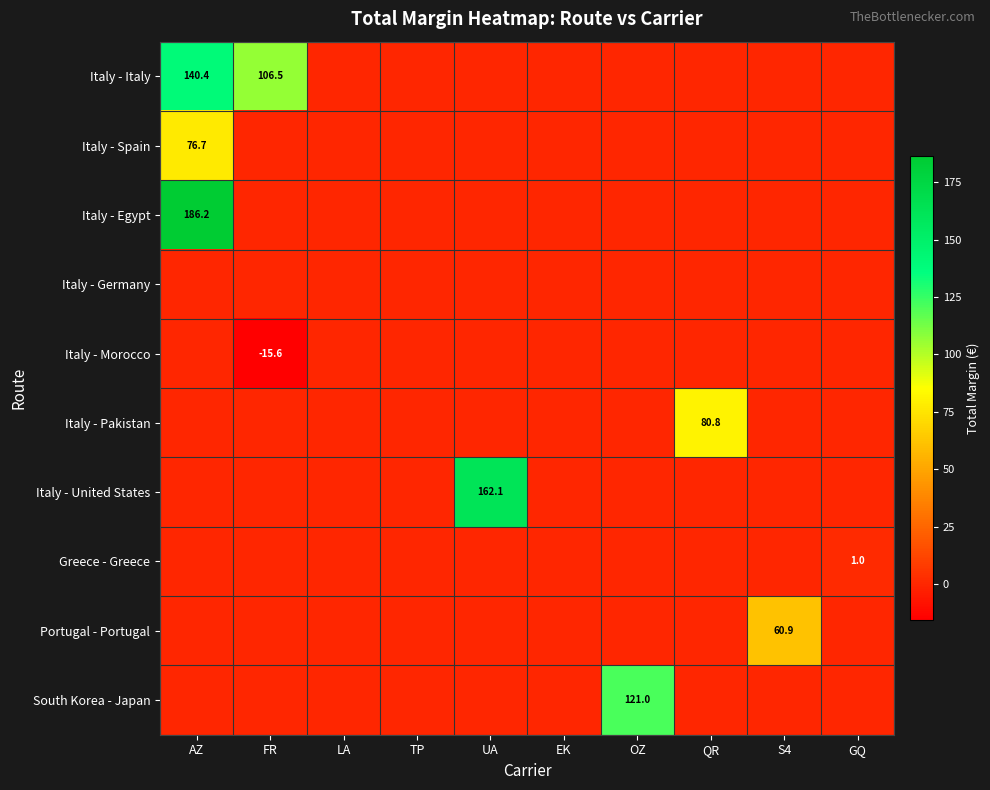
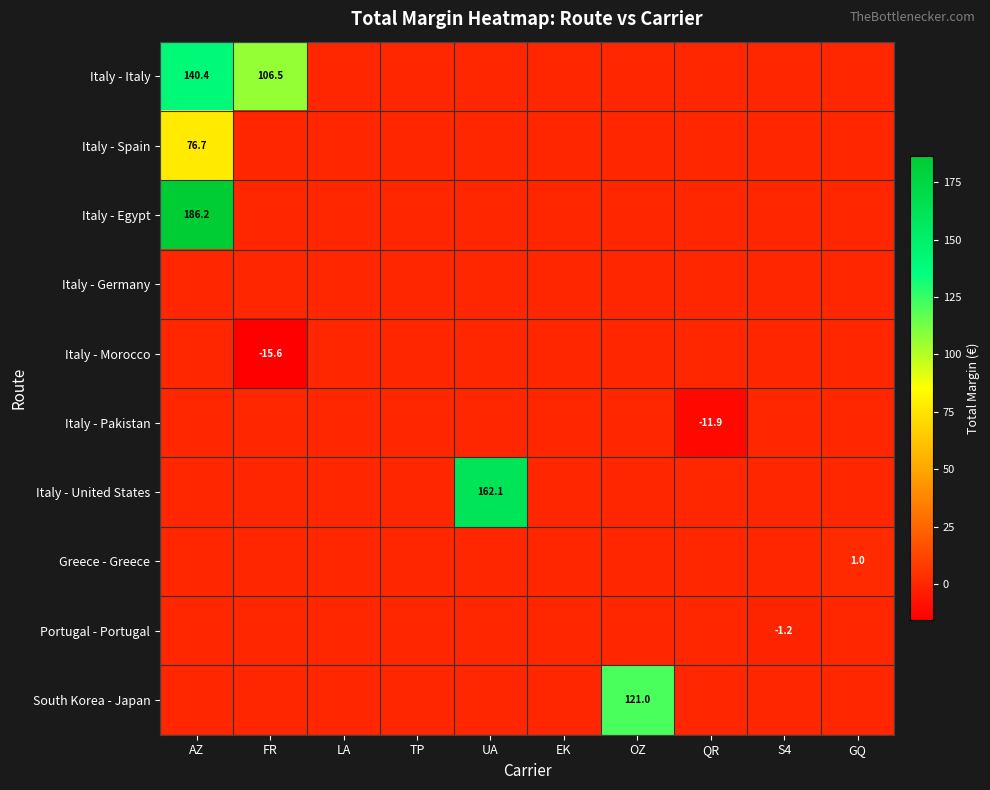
Italy - Pakistan, QR: 80.8 -> -11.9
Portugal - Portugal, S4: 60.9 -> -1.2
